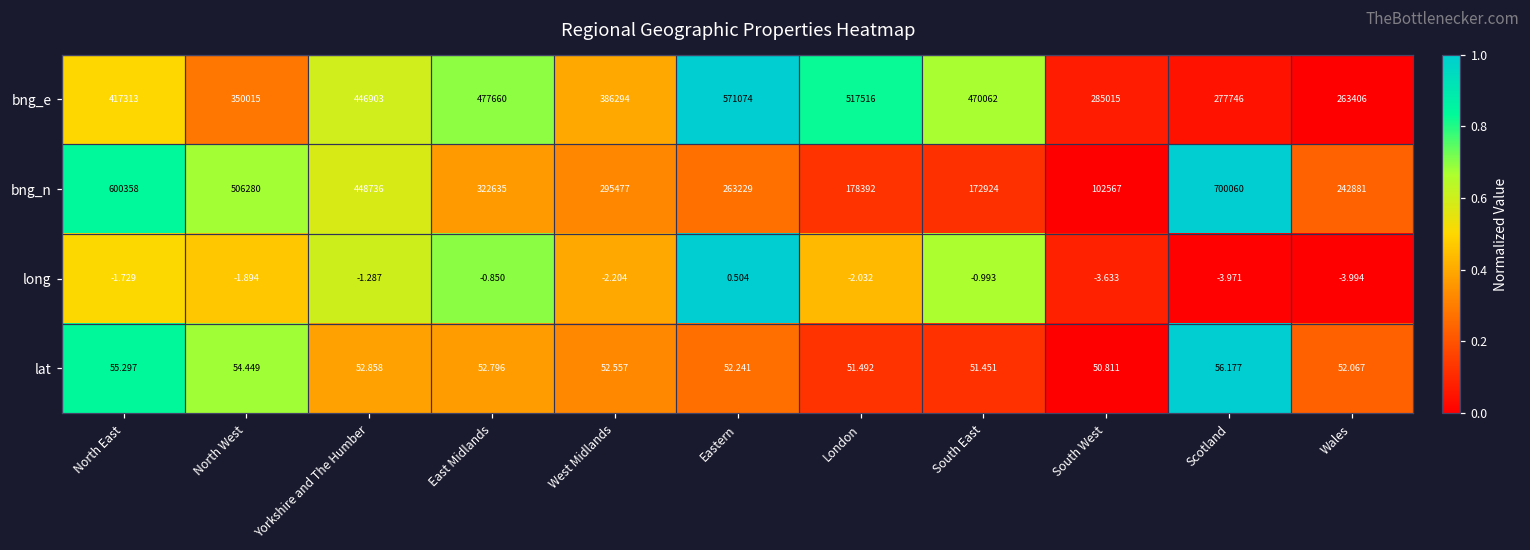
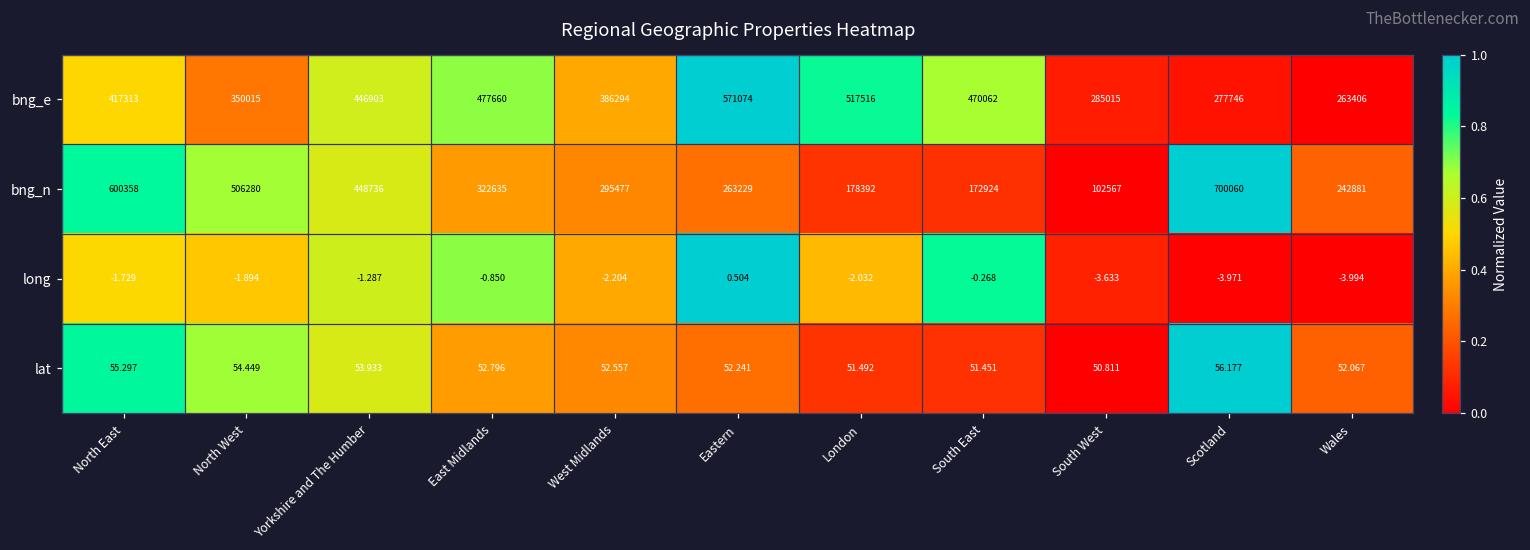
long, South East: -0.993 -> -0.268
lat, Yorkshire and The Humber: 52.858 -> 53.933
